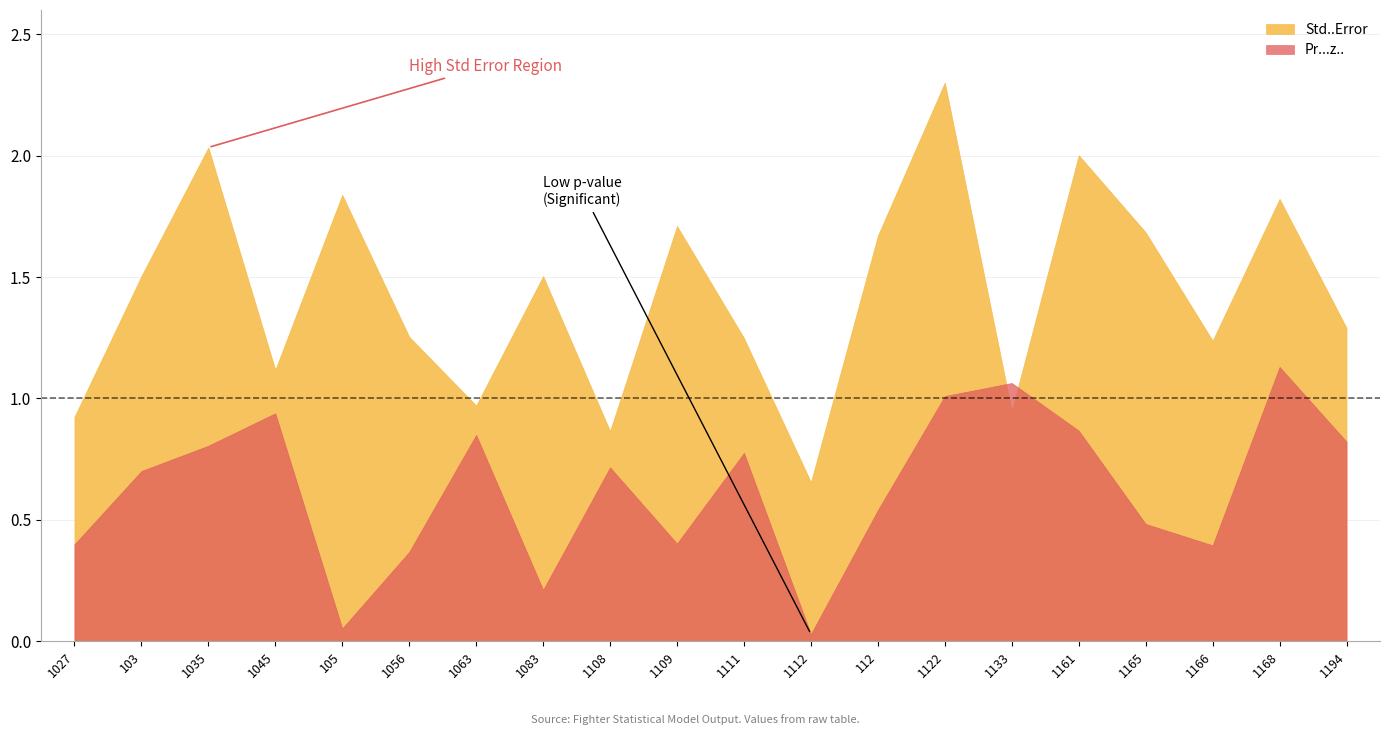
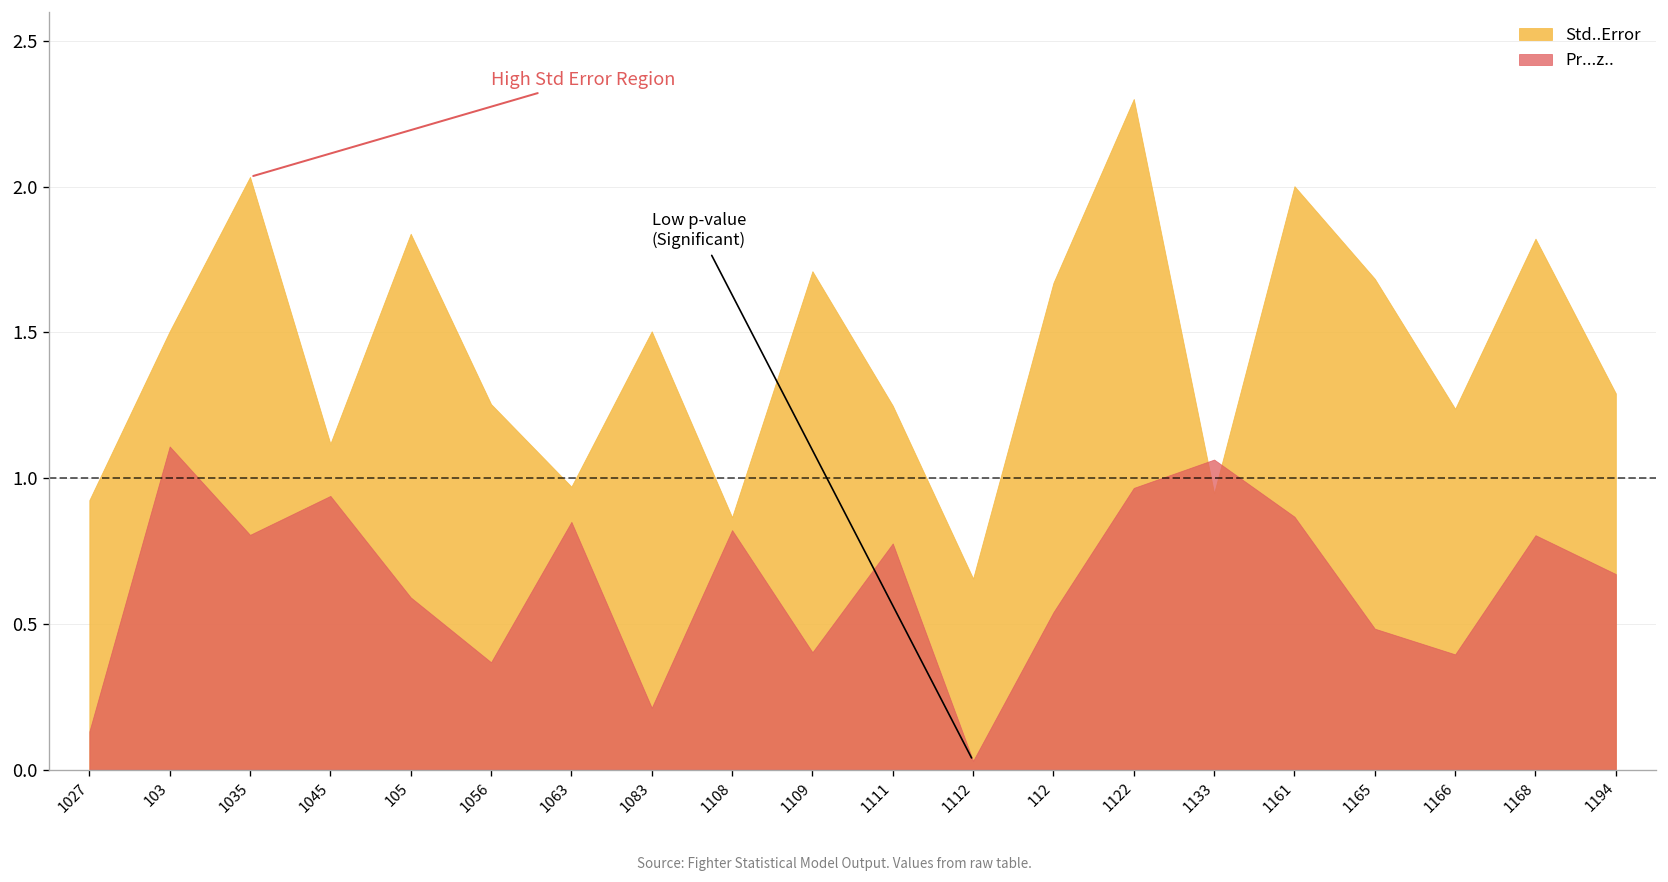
Pr...z.., 1027: 0.40 -> 0.13
Pr...z.., 103: 0.70 -> 1.11
Pr...z.., 105: 0.05 -> 0.59
Pr...z.., 1108: 0.72 -> 0.82
Pr...z.., 1122: 1.01 -> 0.97
Pr...z.., 1168: 1.13 -> 0.80
Pr...z.., 1194: 0.82 -> 0.67
